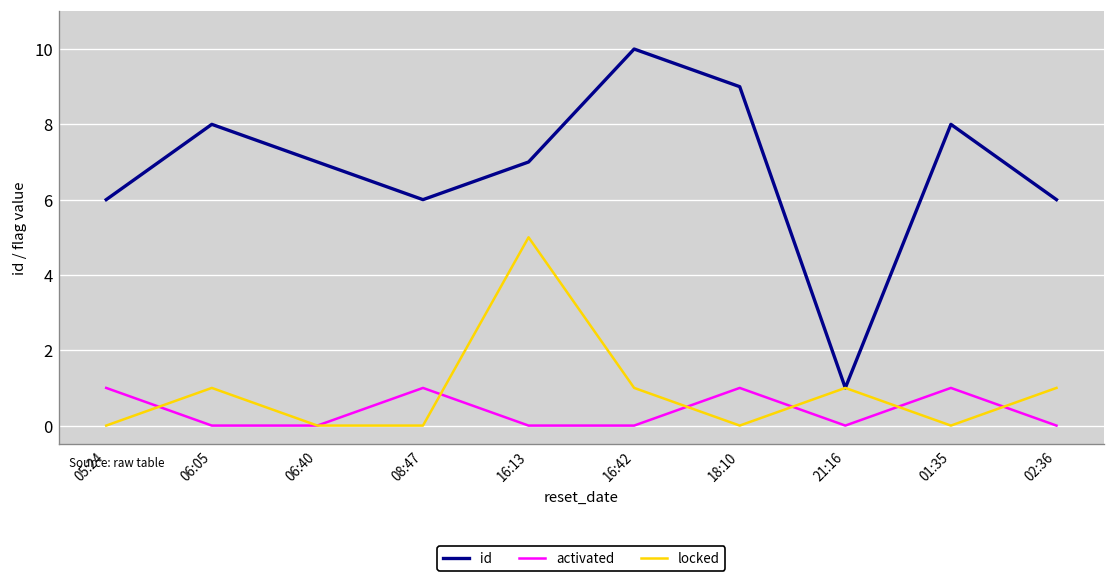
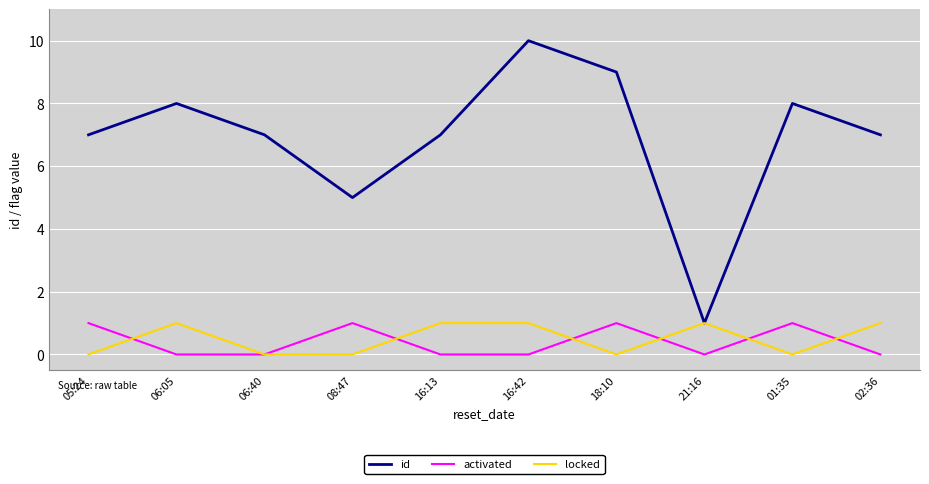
id, 05:24: 6 -> 7
id, 08:47: 6 -> 5
locked, 16:13: 5 -> 1
id, 02:36: 6 -> 7
